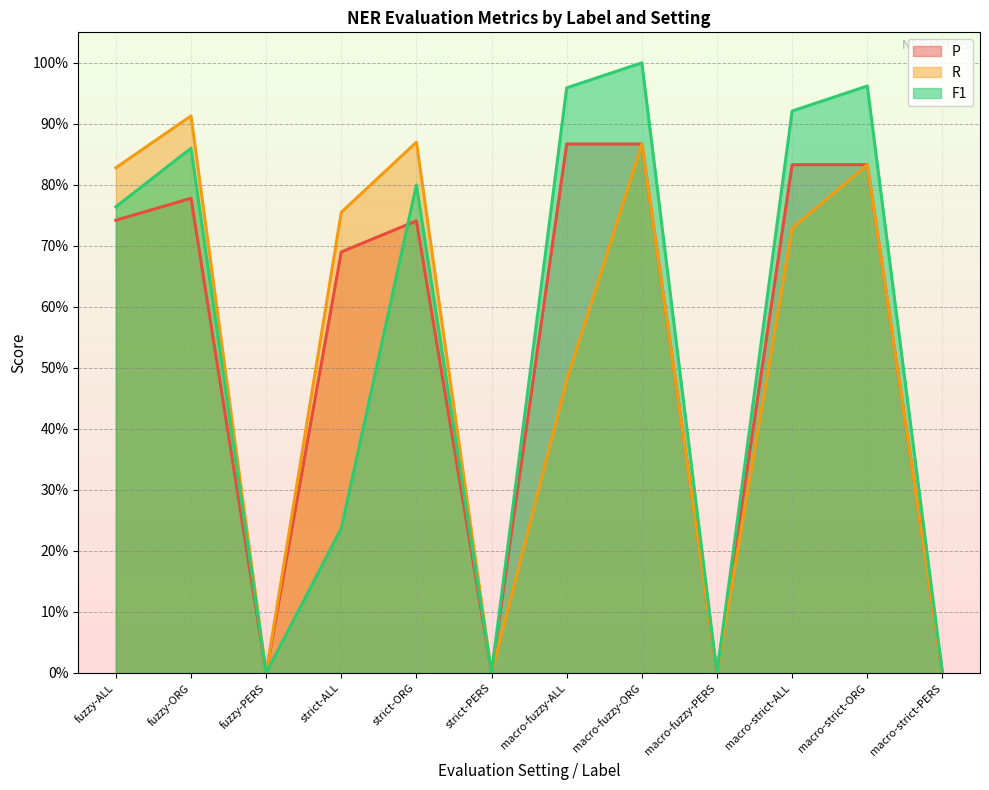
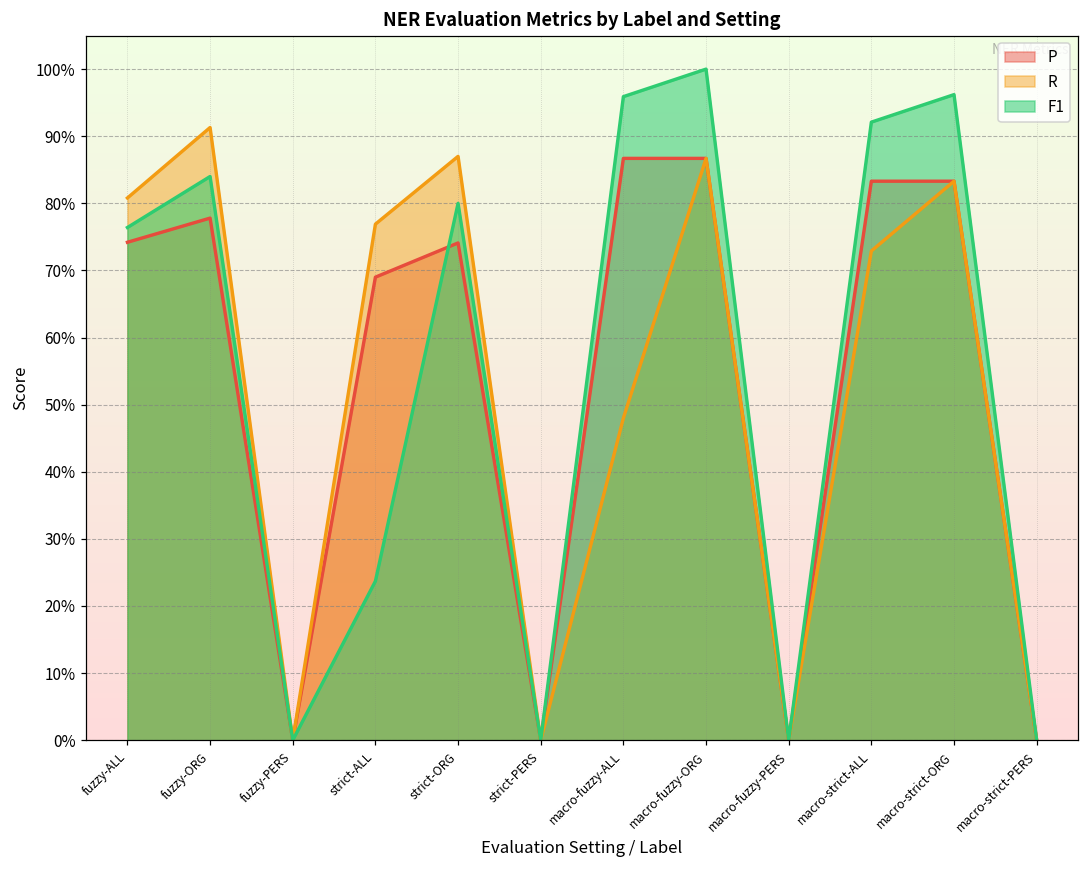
R, fuzzy-ALL: 83% -> 81%
F1, fuzzy-ORG: 86% -> 84%
R, strict-ALL: 76% -> 77%
